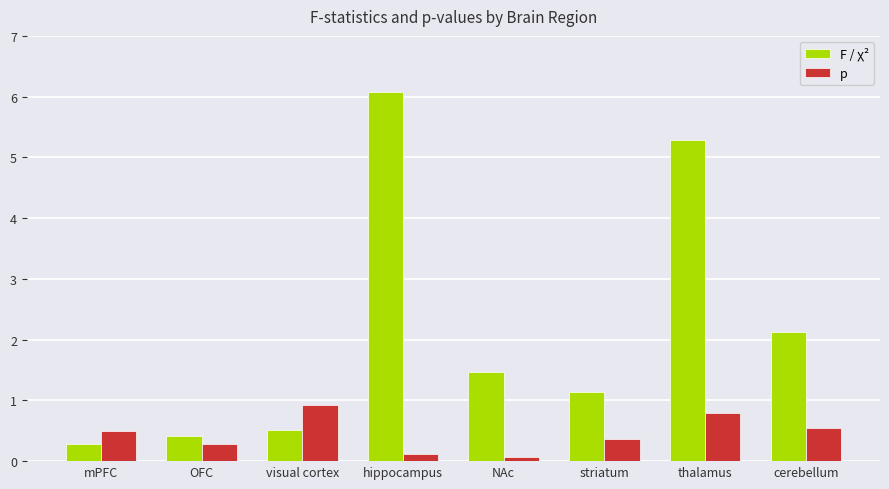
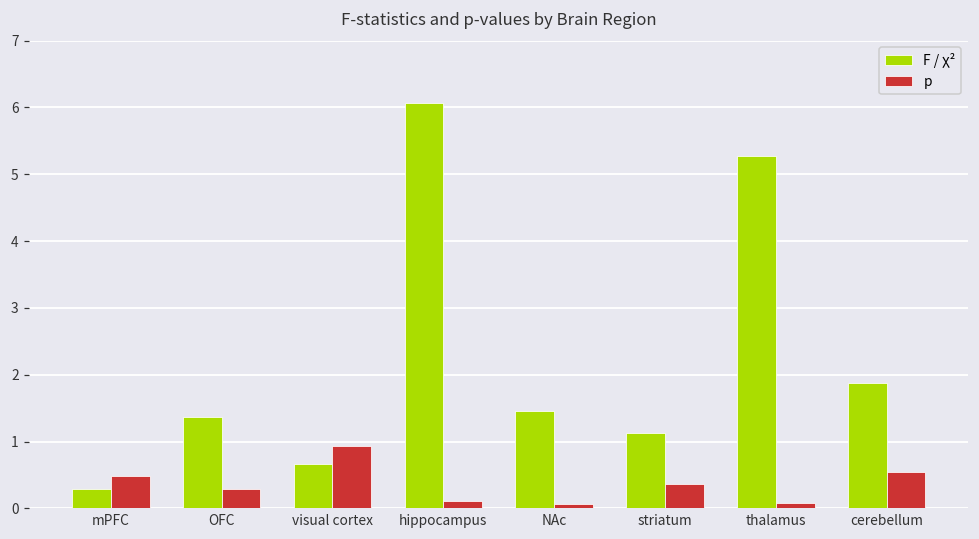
F / χ², OFC: 0.4 -> 1.4
F / χ², visual cortex: 0.5 -> 0.7
p, thalamus: 0.8 -> 0.1
F / χ², cerebellum: 2.1 -> 1.9
